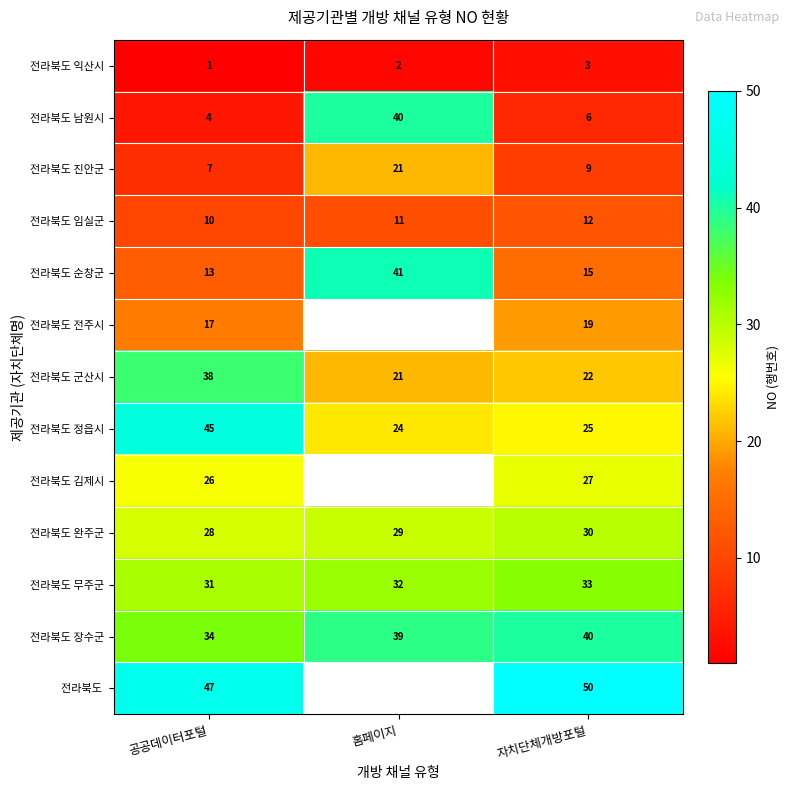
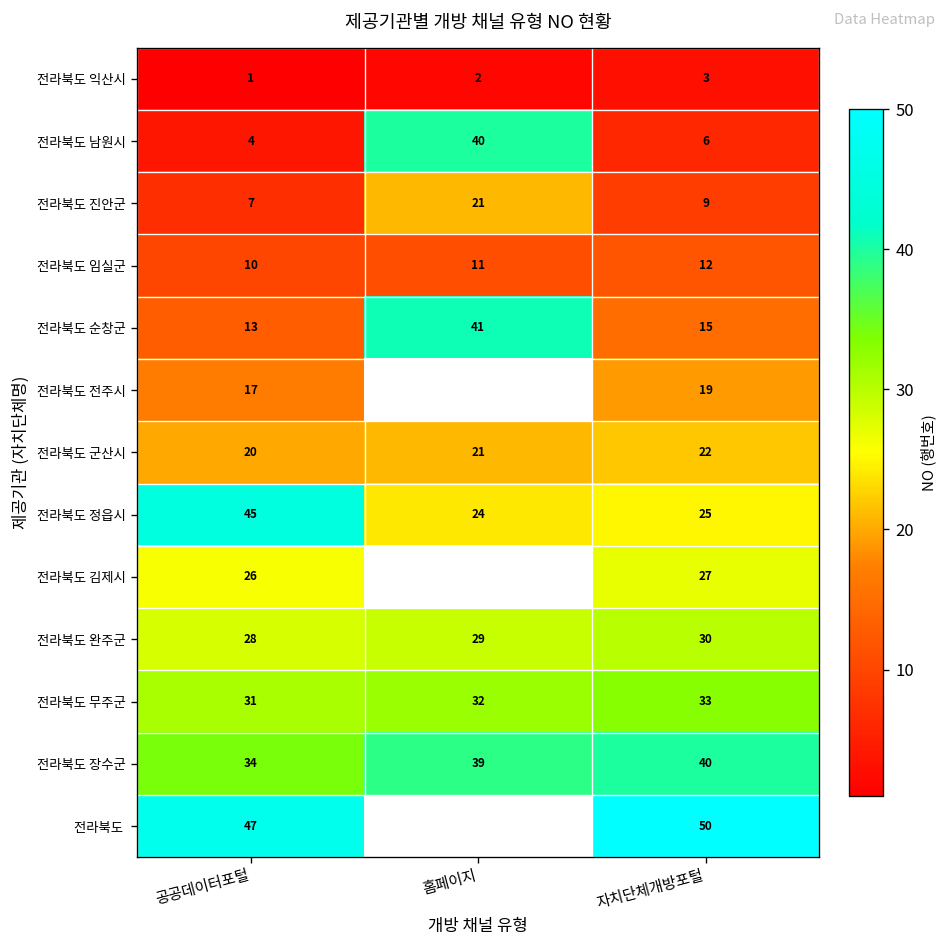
전라북도 군산시, 공공데이터포털: 38 -> 20
